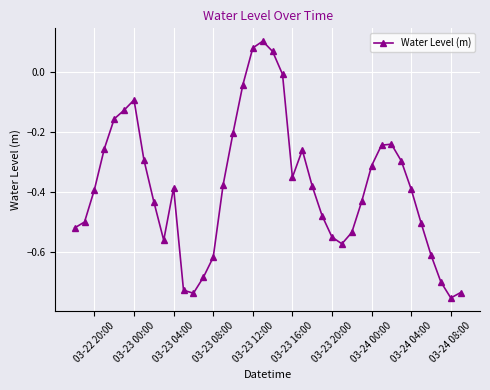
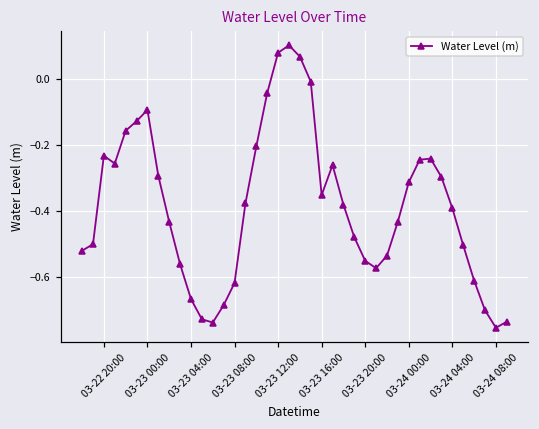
03-22 20:00: -0.39 -> -0.23
03-23 04:00: -0.39 -> -0.67
